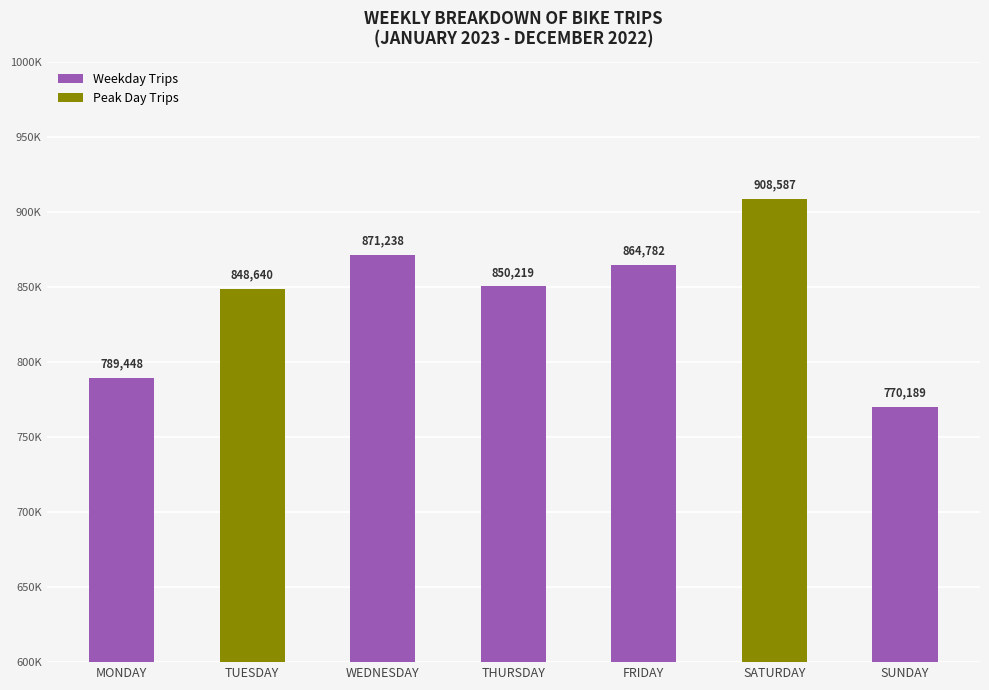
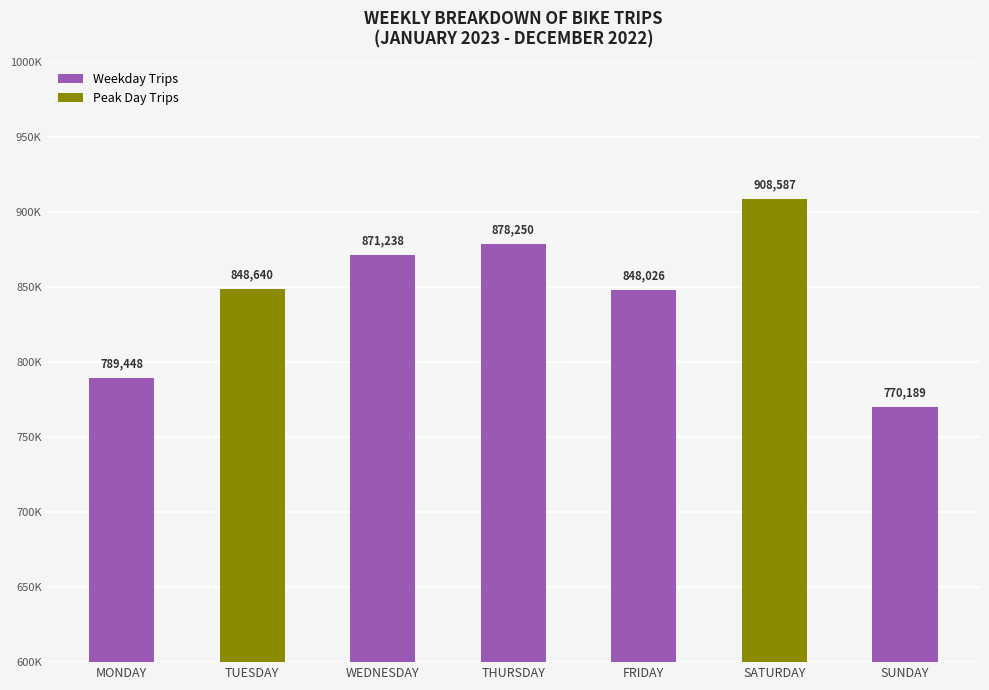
THURSDAY: 850,219 -> 878,250
FRIDAY: 864,782 -> 848,026
